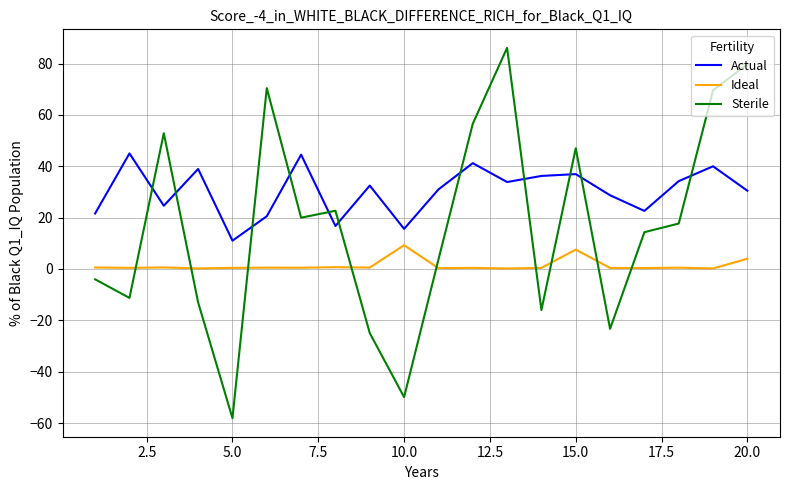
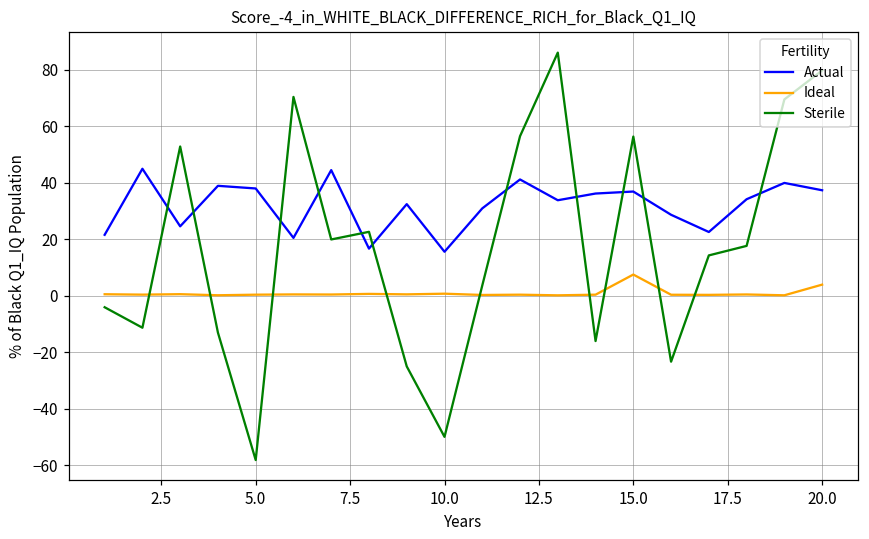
Actual, 5.0: 11 -> 38
Ideal, 10.0: 9 -> 1
Sterile, 15.0: 47 -> 56
Actual, 20.0: 30 -> 37
